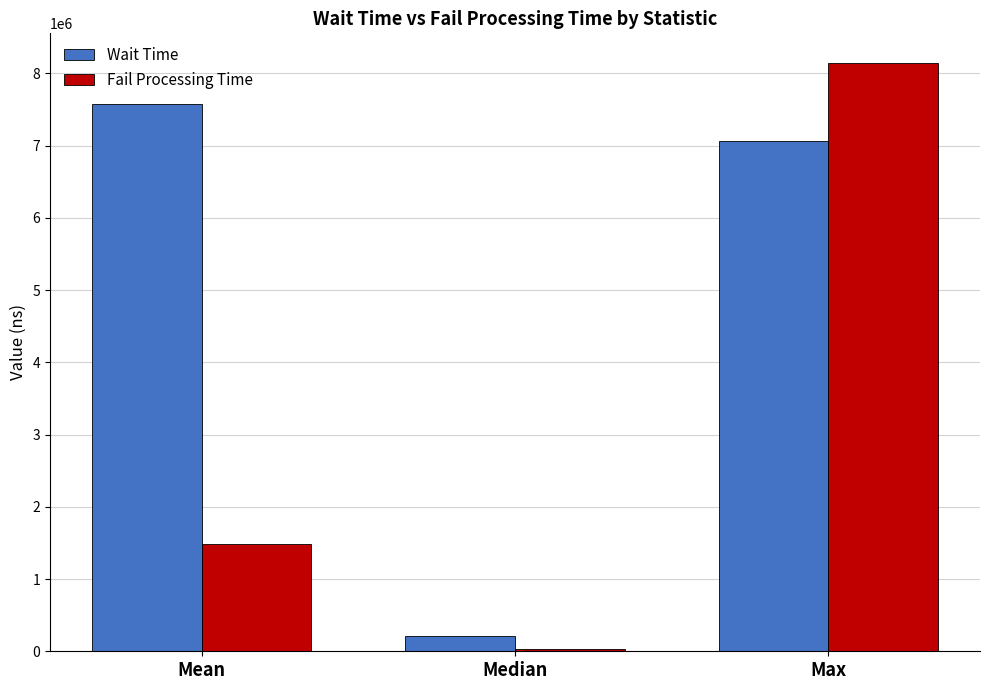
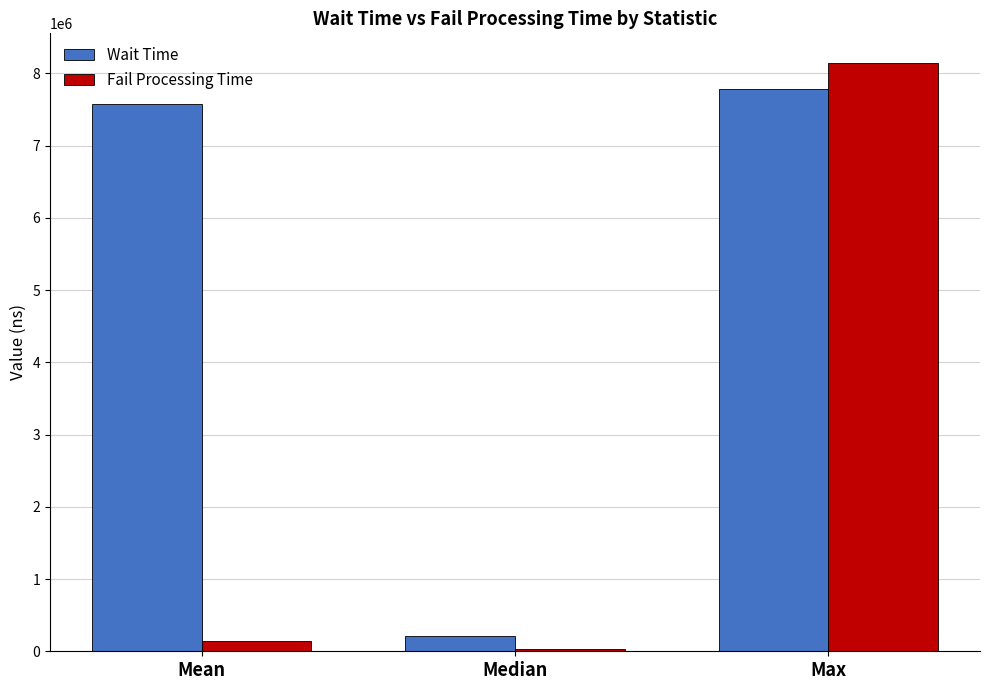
Fail Processing Time, Mean: 1500000 -> 100000
Wait Time, Max: 7100000 -> 7800000
